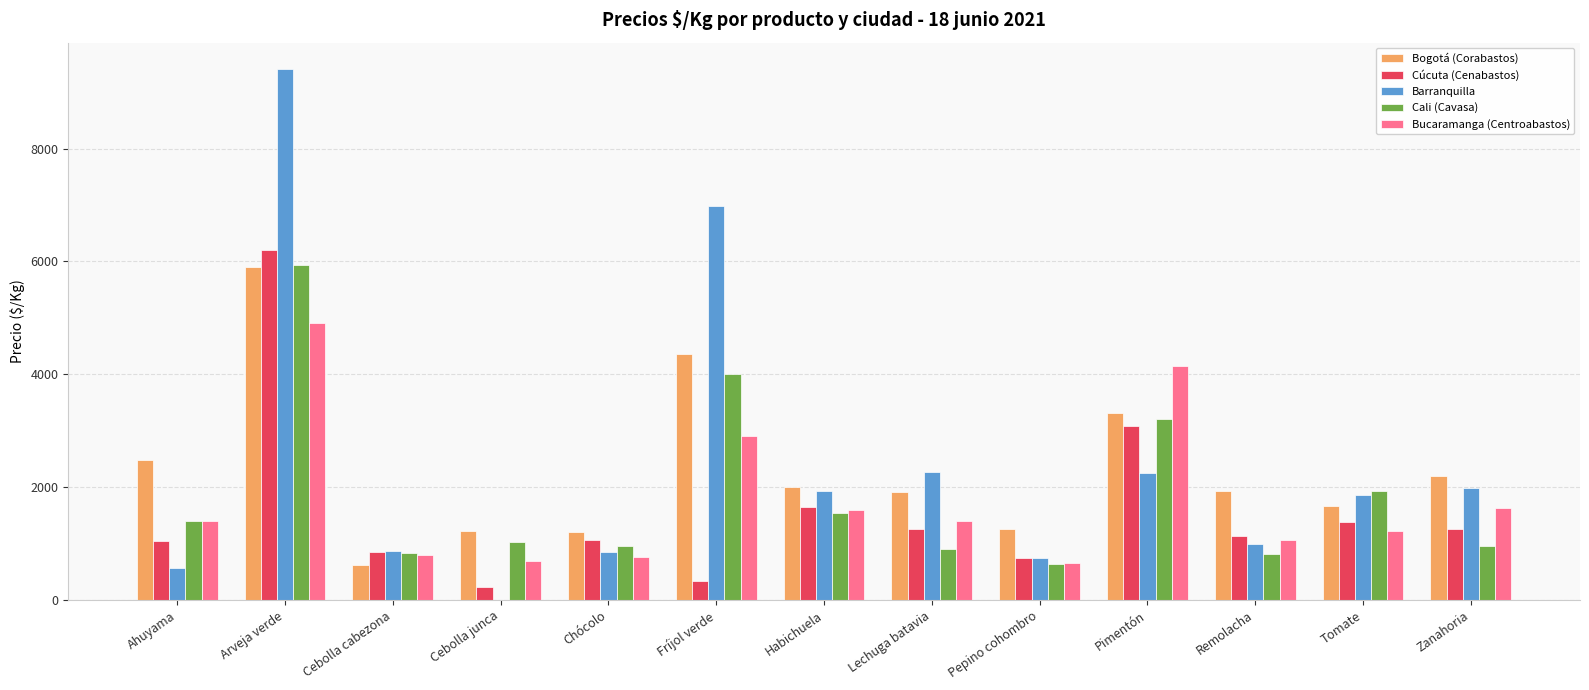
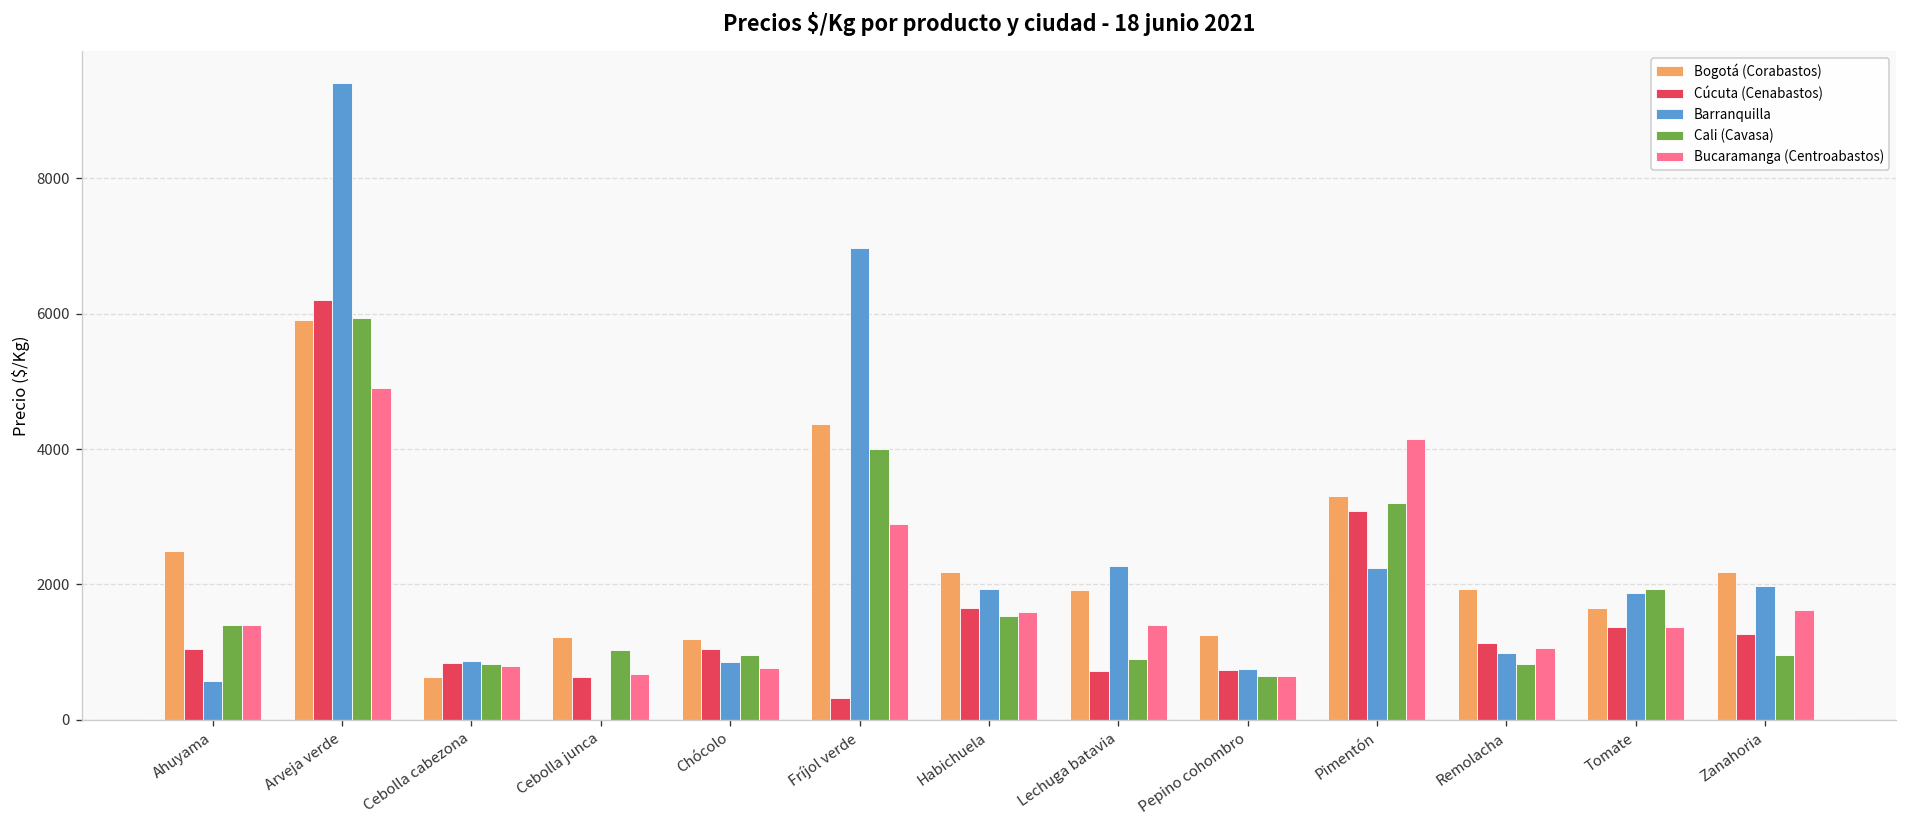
Cúcuta (Cenabastos), Cebolla junca: 200 -> 600
Bogotá (Corabastos), Habichuela: 2000 -> 2200
Cúcuta (Cenabastos), Lechuga batavia: 1300 -> 700
Bucaramanga (Centroabastos), Tomate: 1200 -> 1400
